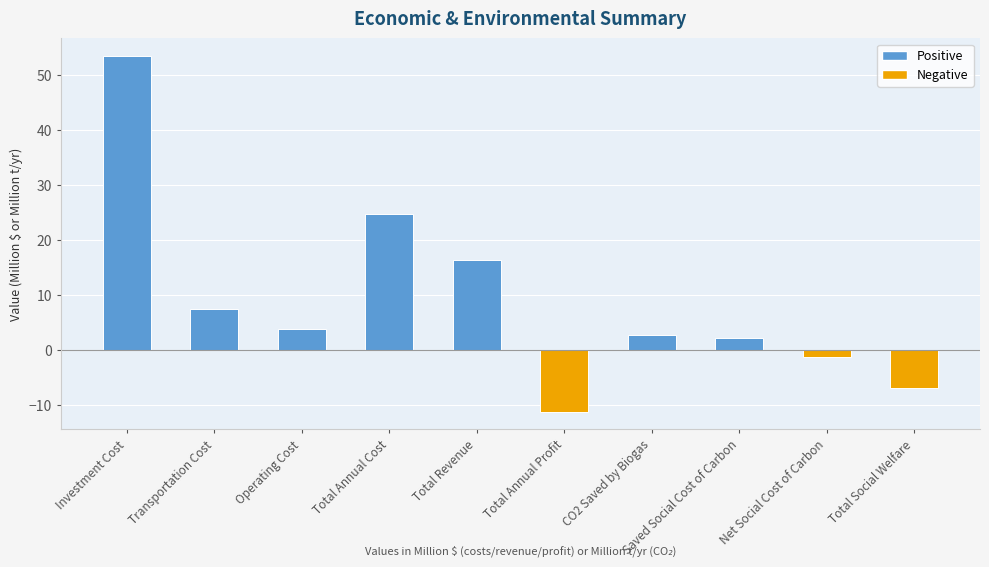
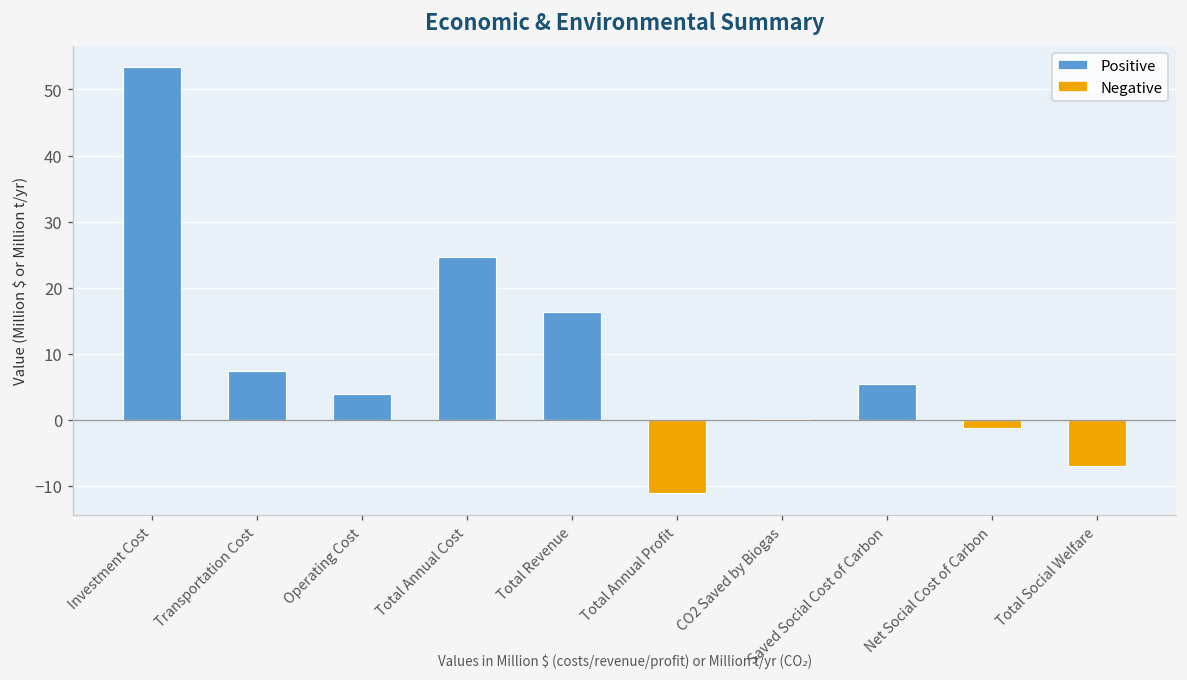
CO2 Saved by Biogas: 3 -> 0
Saved Social Cost of Carbon: 2 -> 5
